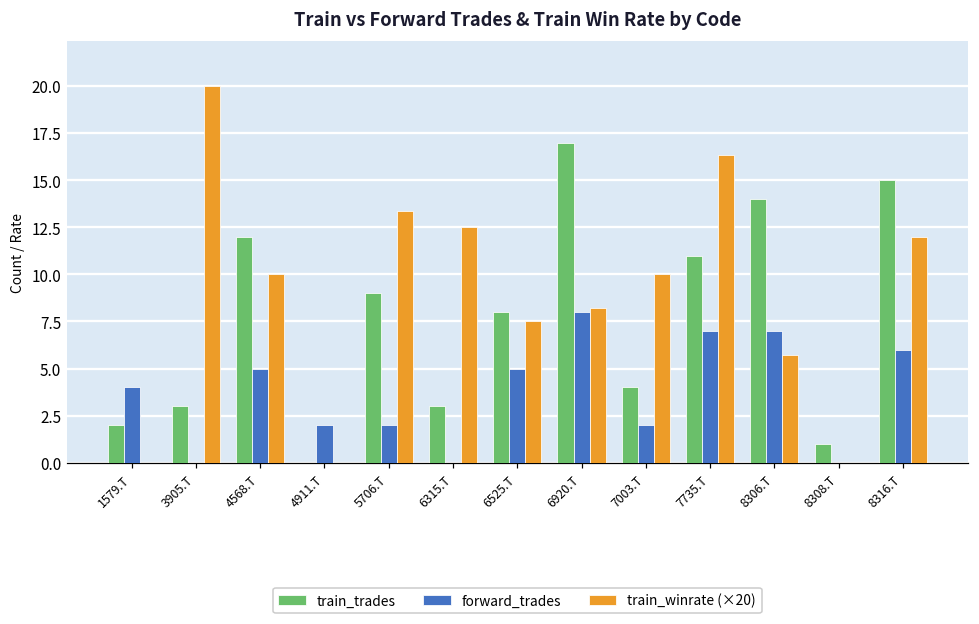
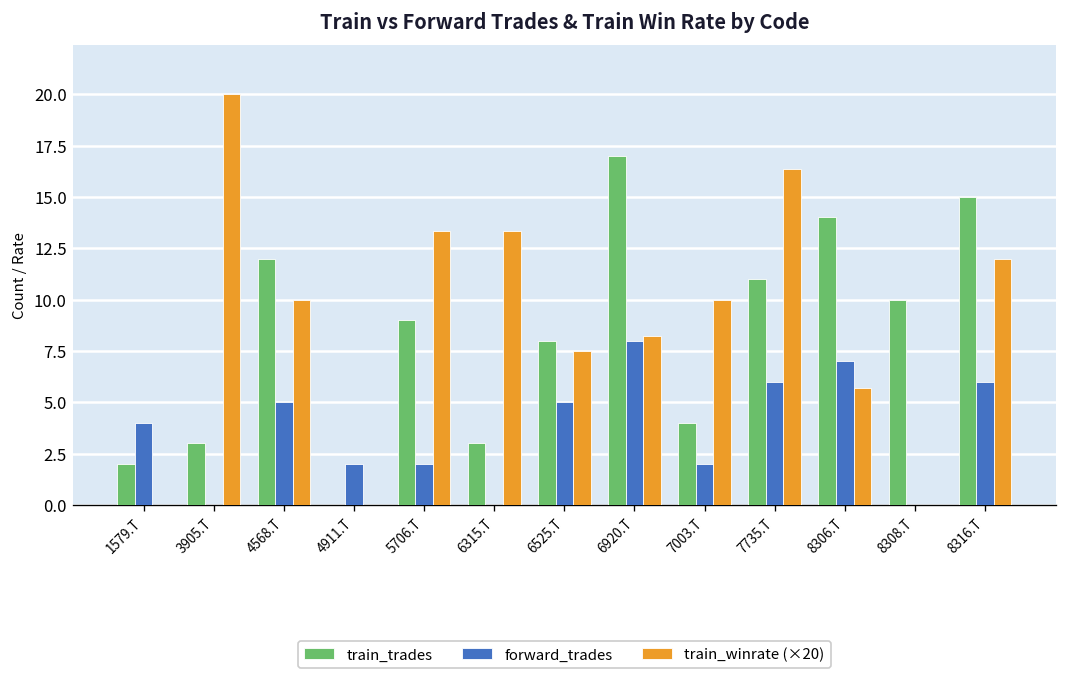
train_winrate (×20), 6315.T: 12.5 -> 13.3
forward_trades, 7735.T: 7 -> 6
train_trades, 8308.T: 1 -> 10
